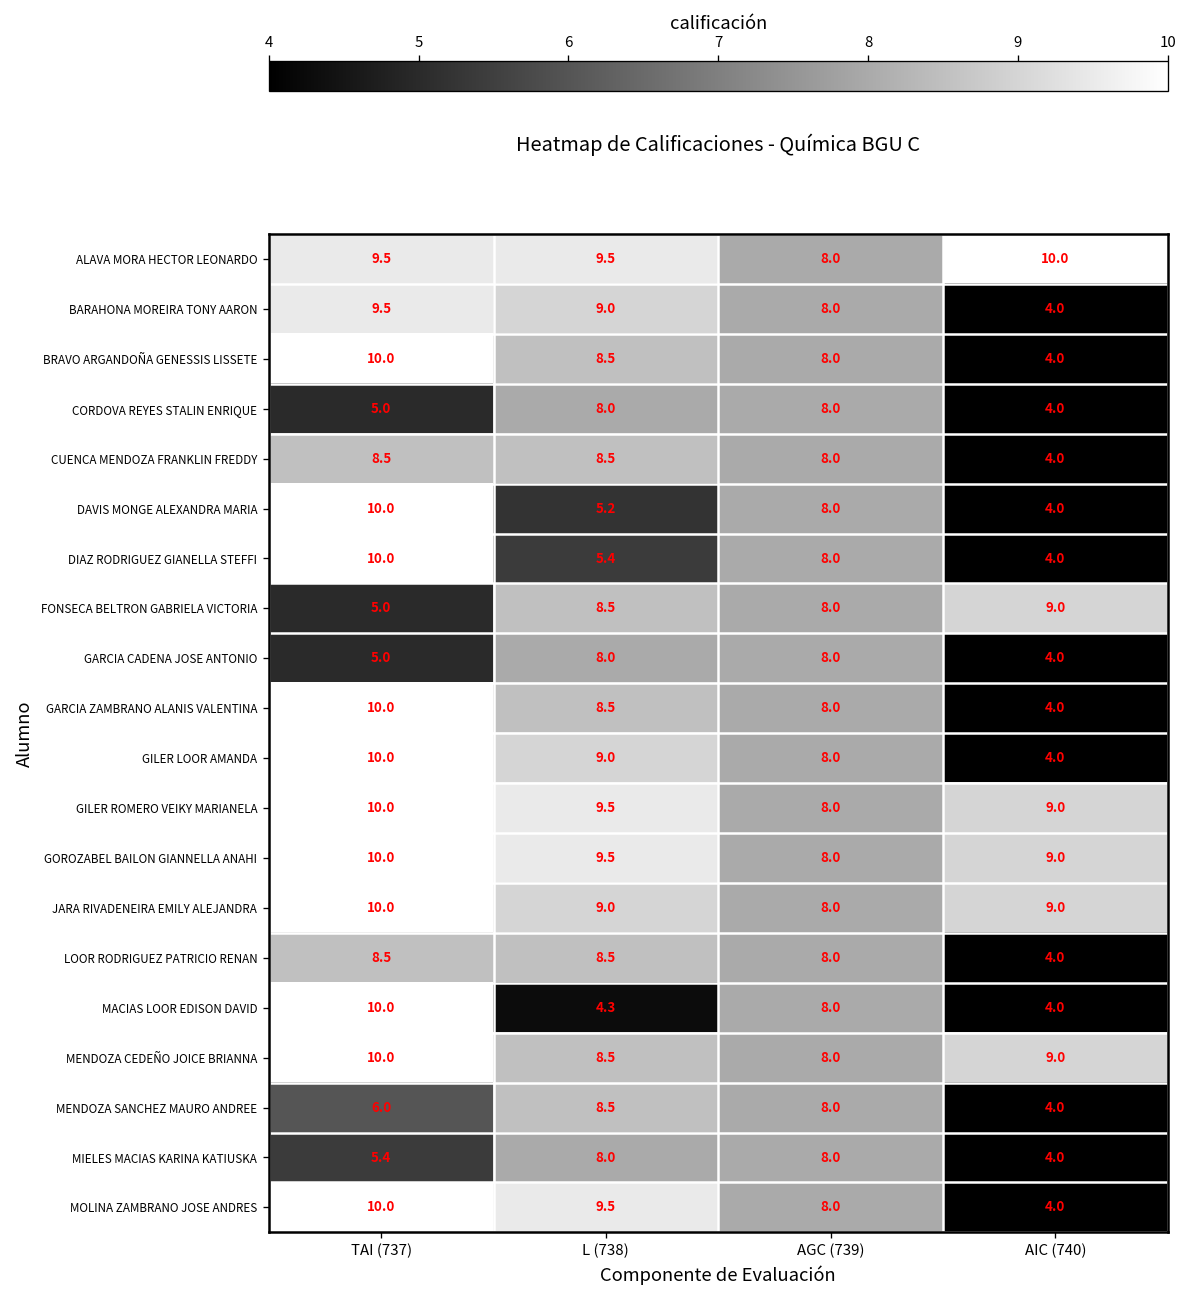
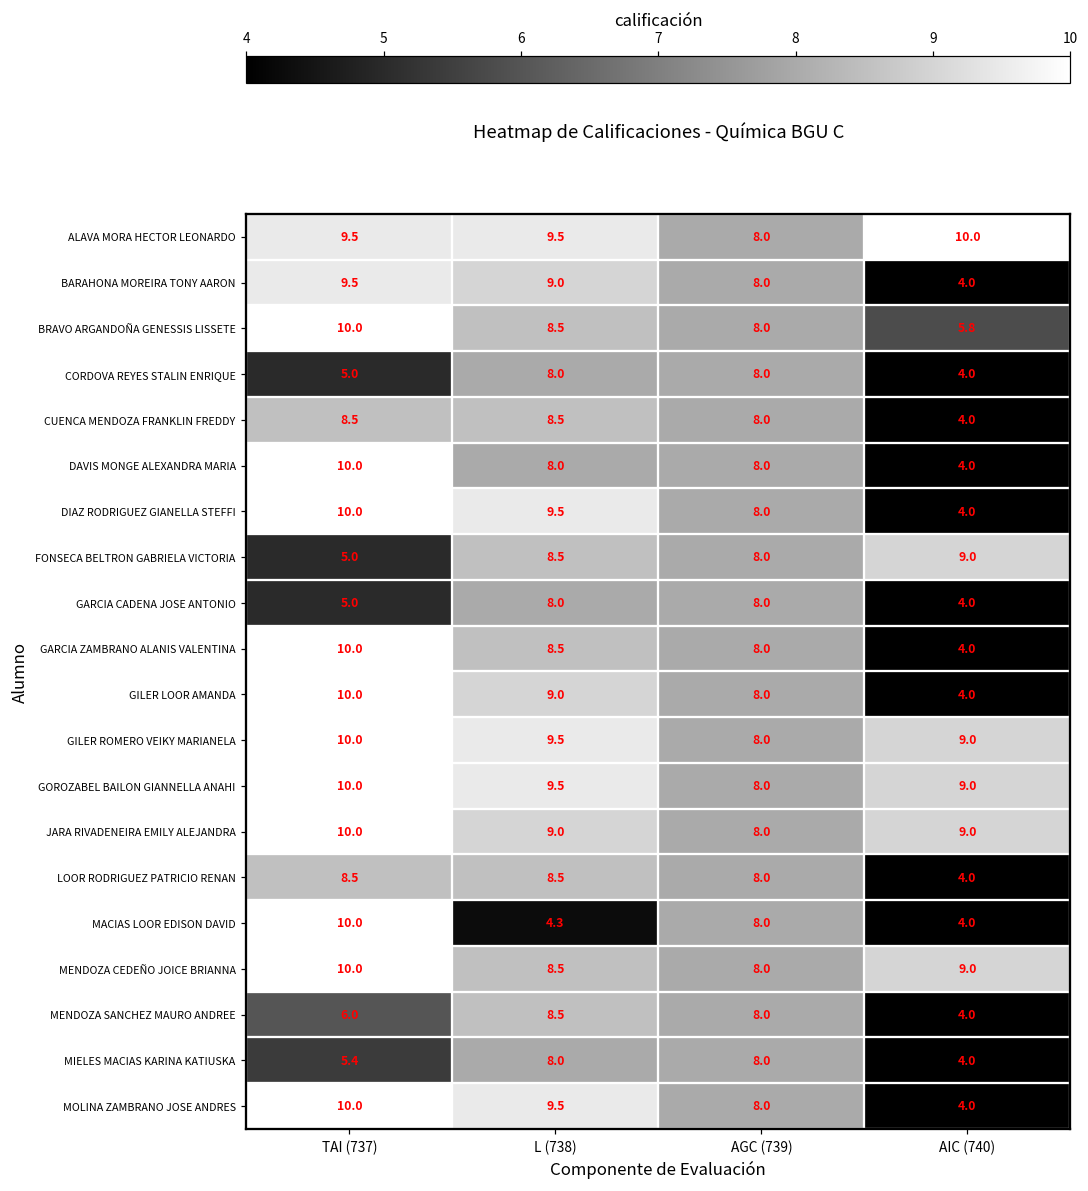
BRAVO ARGANDOÑA GENESSIS LISSETE, AIC (740): 4.0 -> 5.8
DAVIS MONGE ALEXANDRA MARIA, L (738): 5.2 -> 8.0
DIAZ RODRIGUEZ GIANELLA STEFFI, L (738): 5.4 -> 9.5
